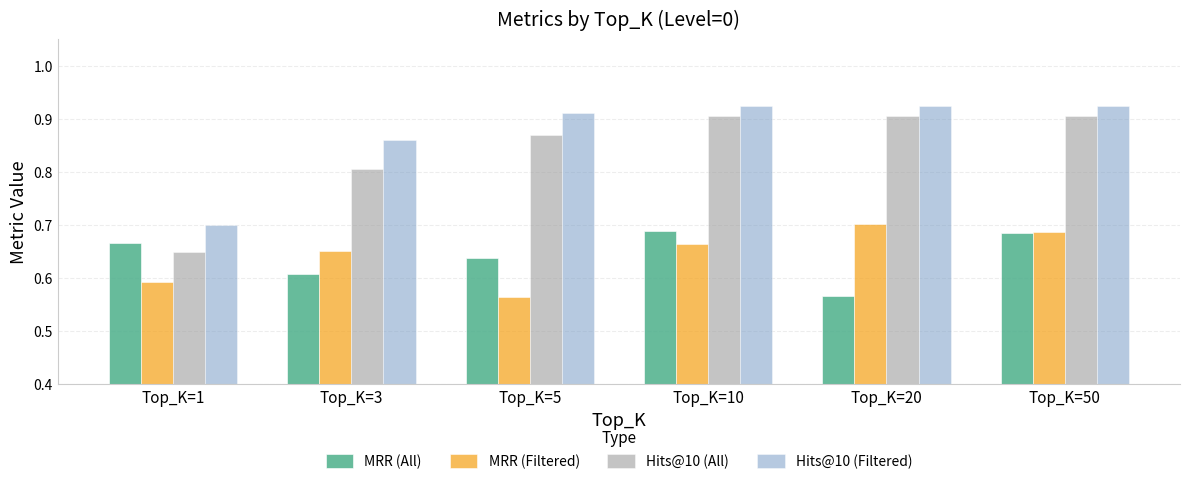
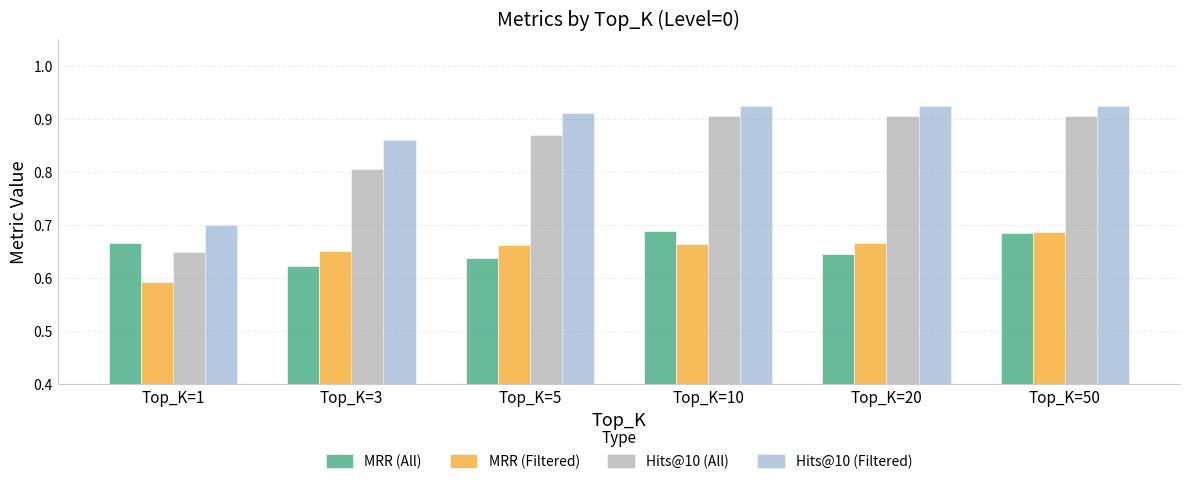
MRR (All), Top_K=3: 0.61 -> 0.62
MRR (Filtered), Top_K=5: 0.56 -> 0.66
MRR (All), Top_K=20: 0.57 -> 0.65
MRR (Filtered), Top_K=20: 0.70 -> 0.67
